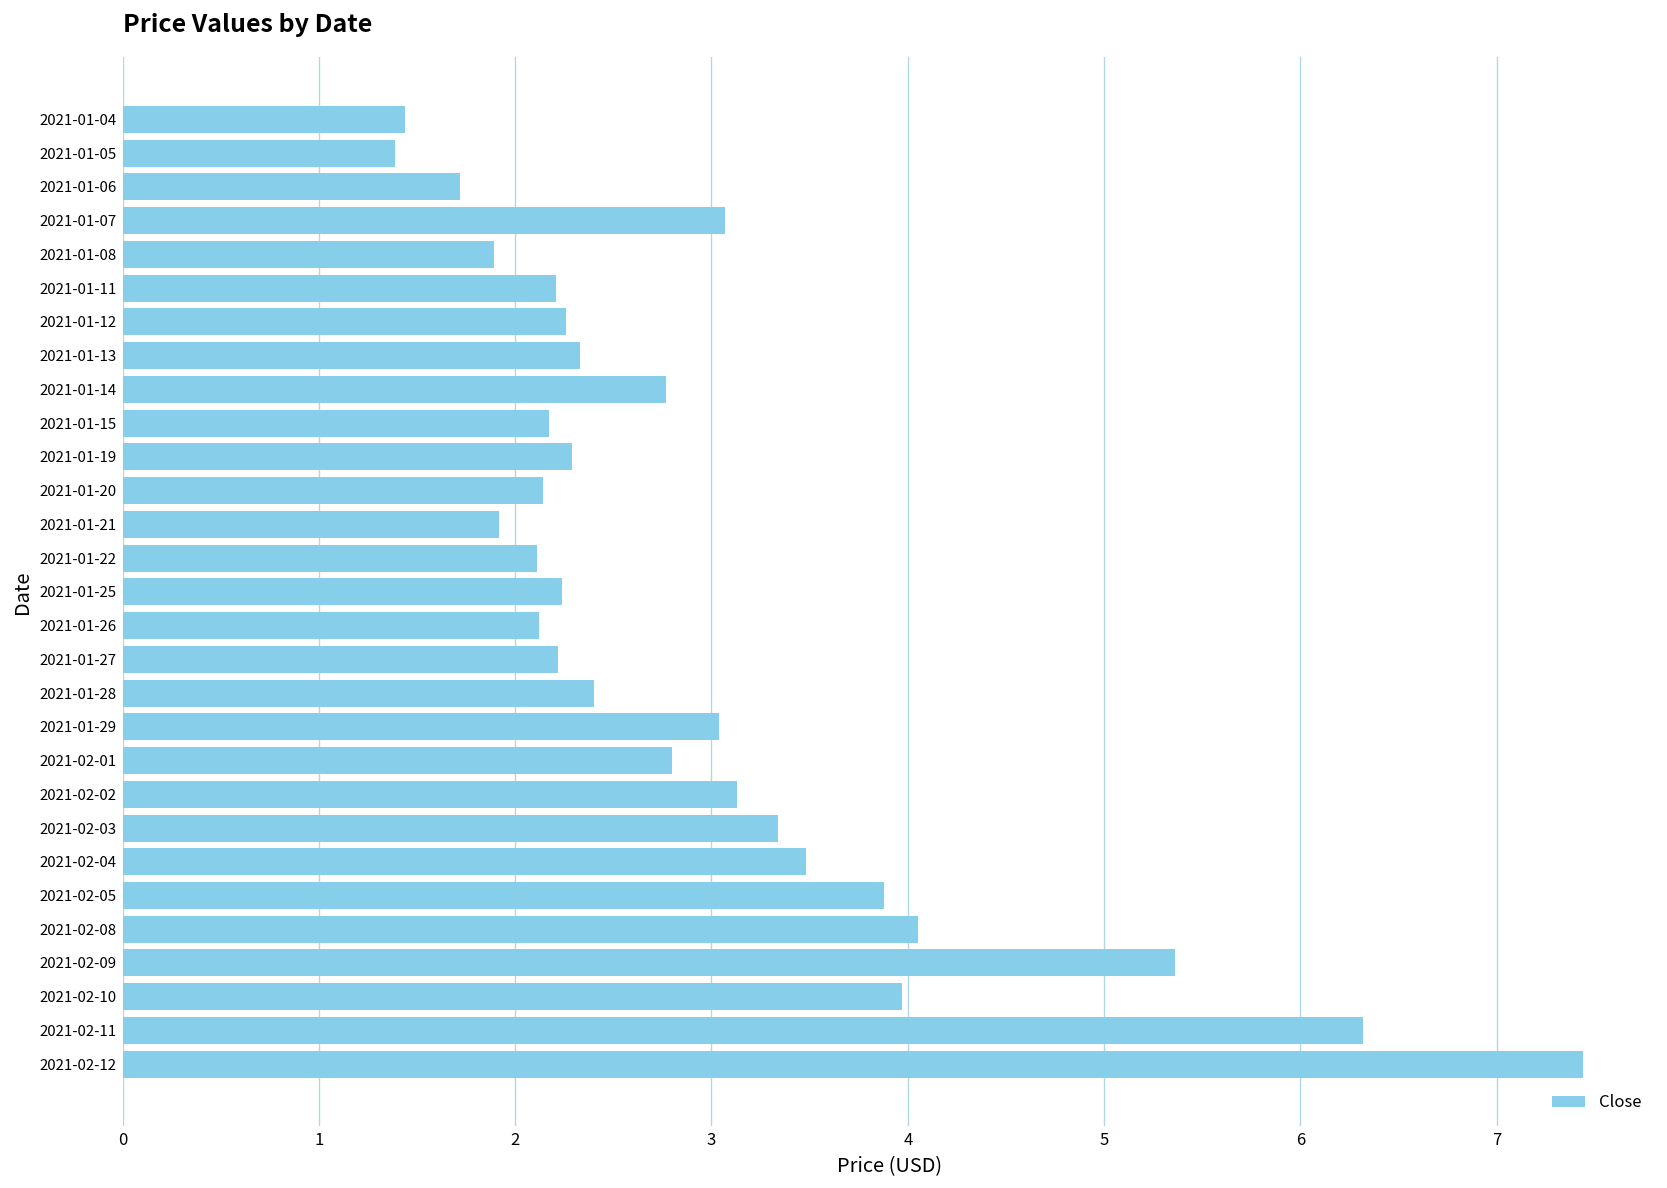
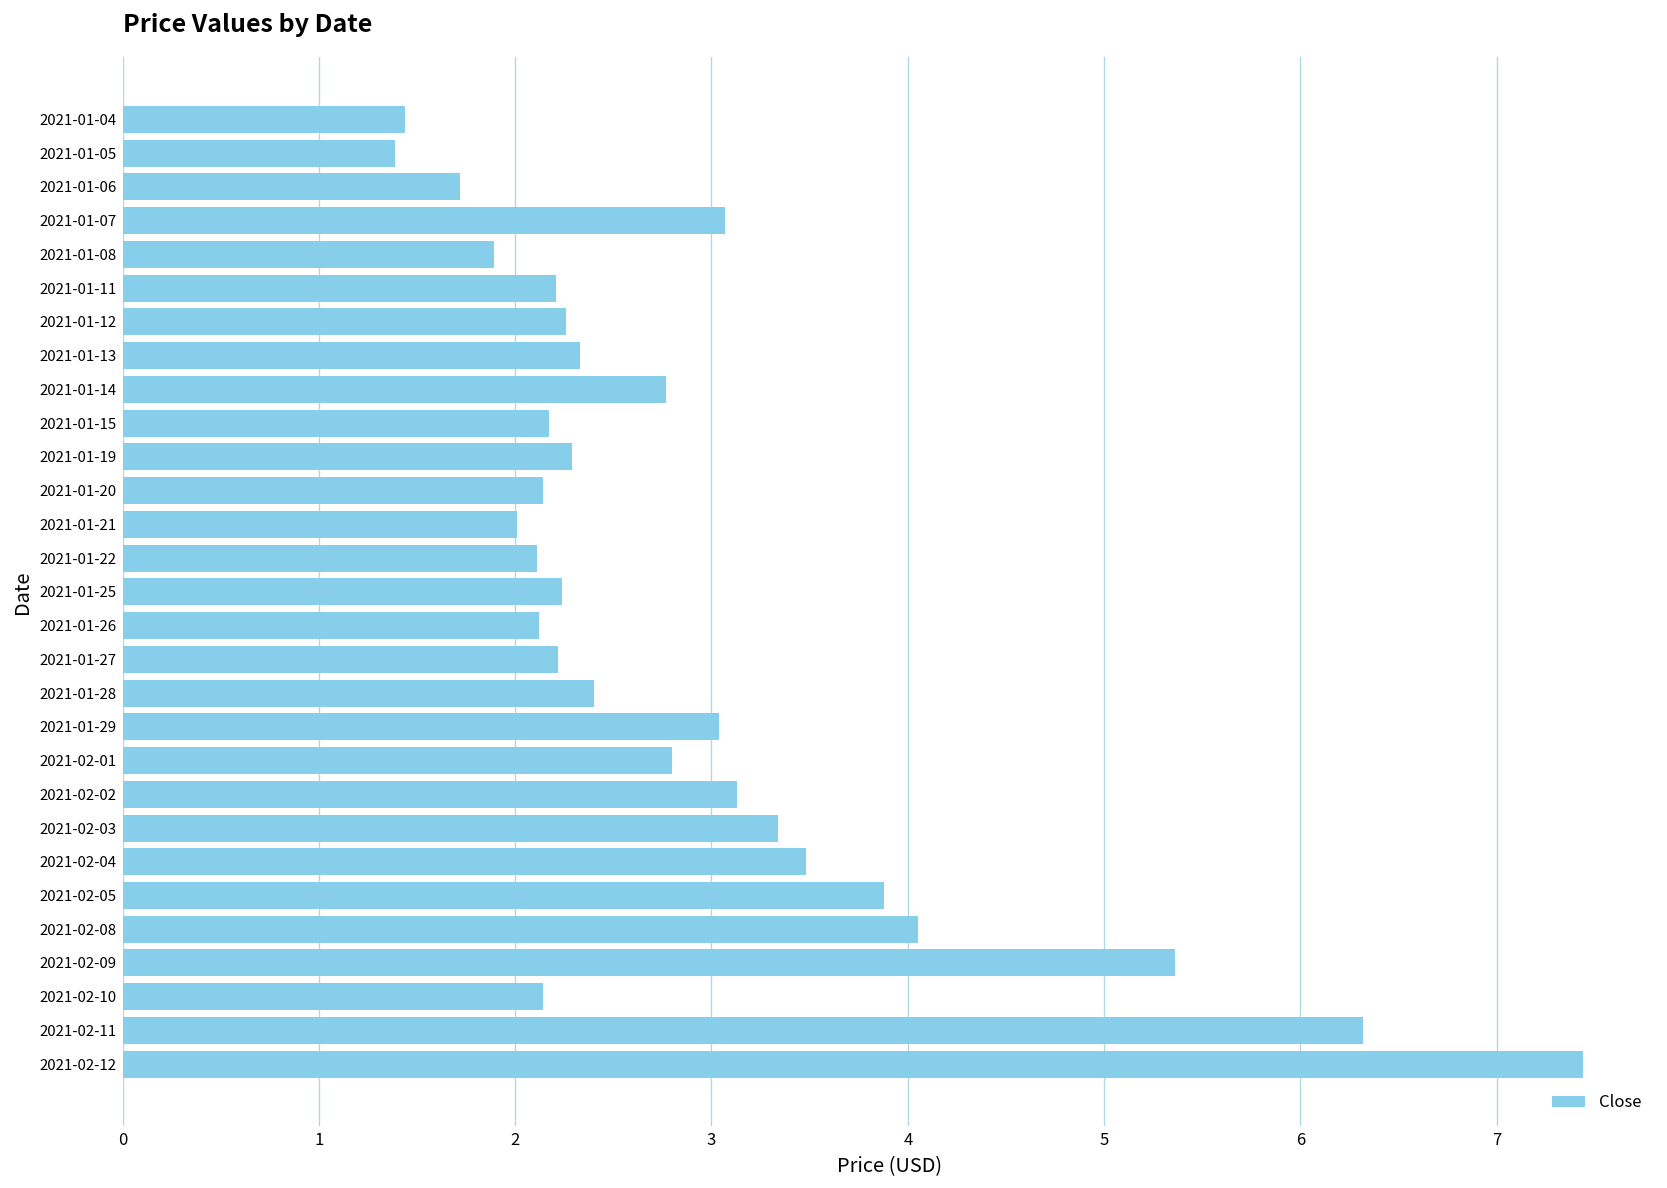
2021-01-21: 1.92 -> 2.01
2021-02-10: 3.97 -> 2.14
